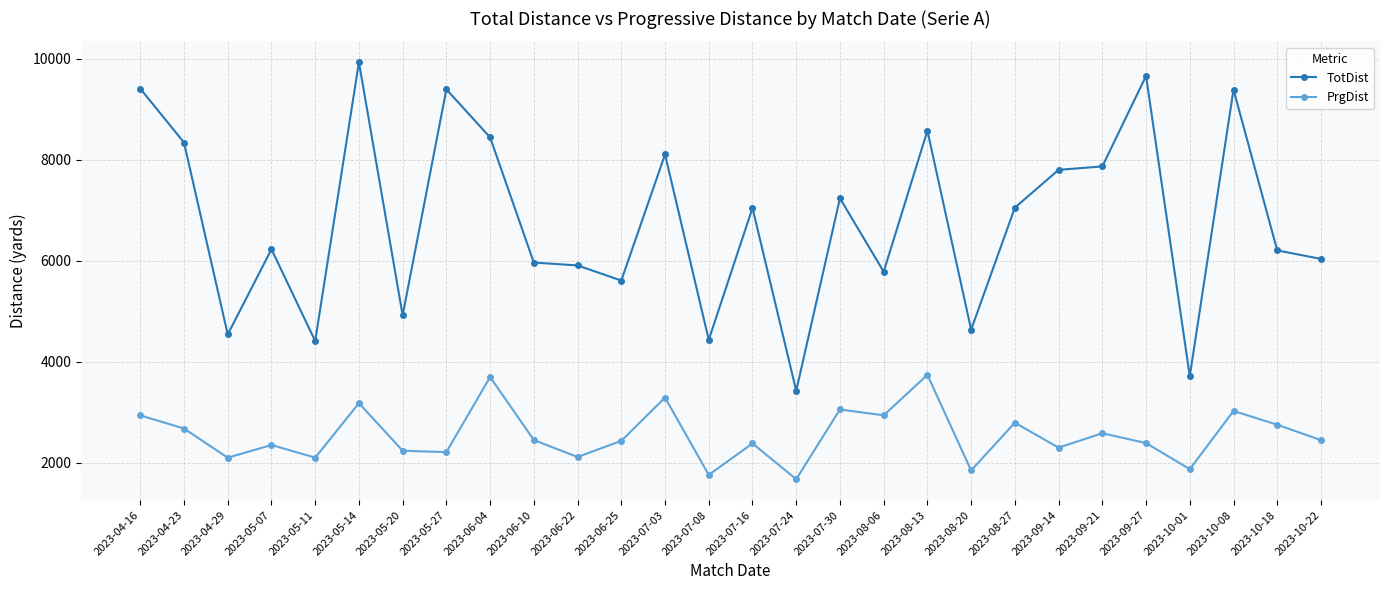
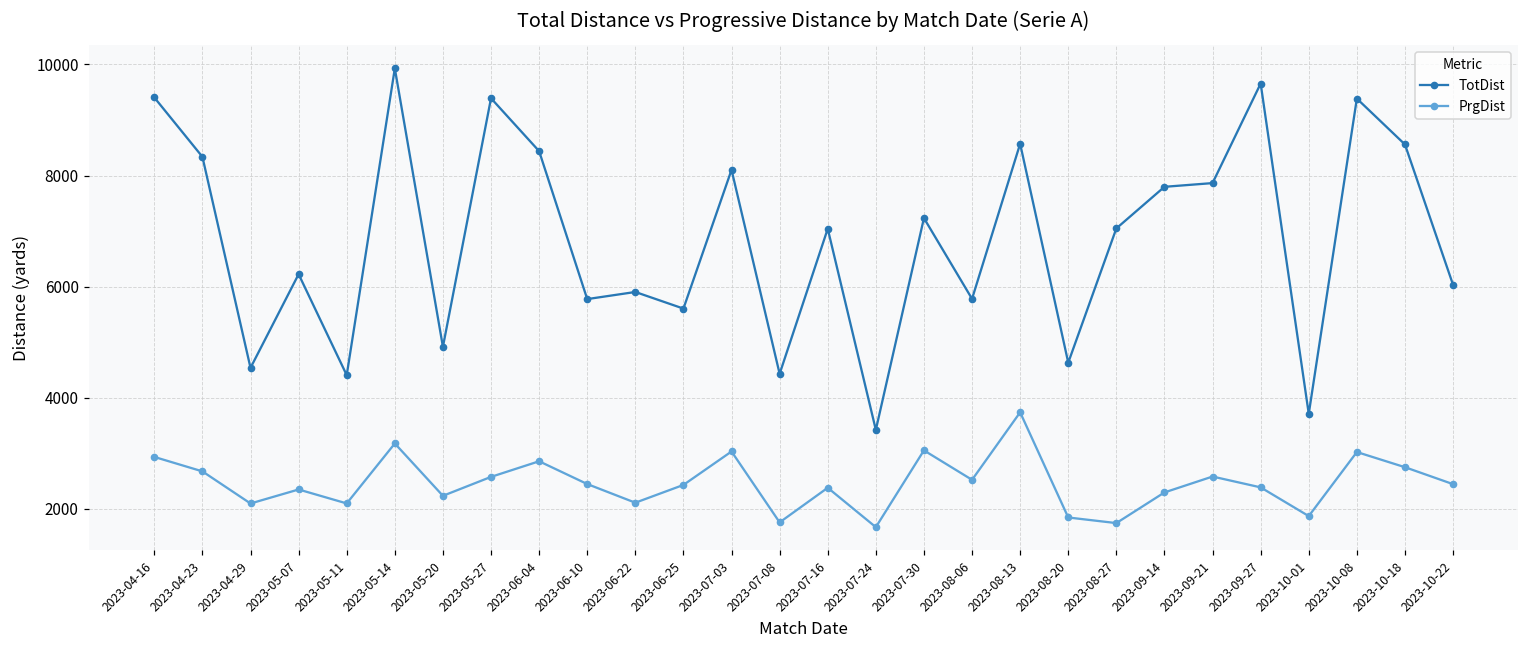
PrgDist, 2023-05-27: 2200 -> 2600
PrgDist, 2023-06-04: 3700 -> 2900
TotDist, 2023-06-10: 6000 -> 5800
PrgDist, 2023-07-03: 3300 -> 3000
PrgDist, 2023-08-06: 2900 -> 2500
PrgDist, 2023-08-27: 2800 -> 1700
TotDist, 2023-10-18: 6200 -> 8600
